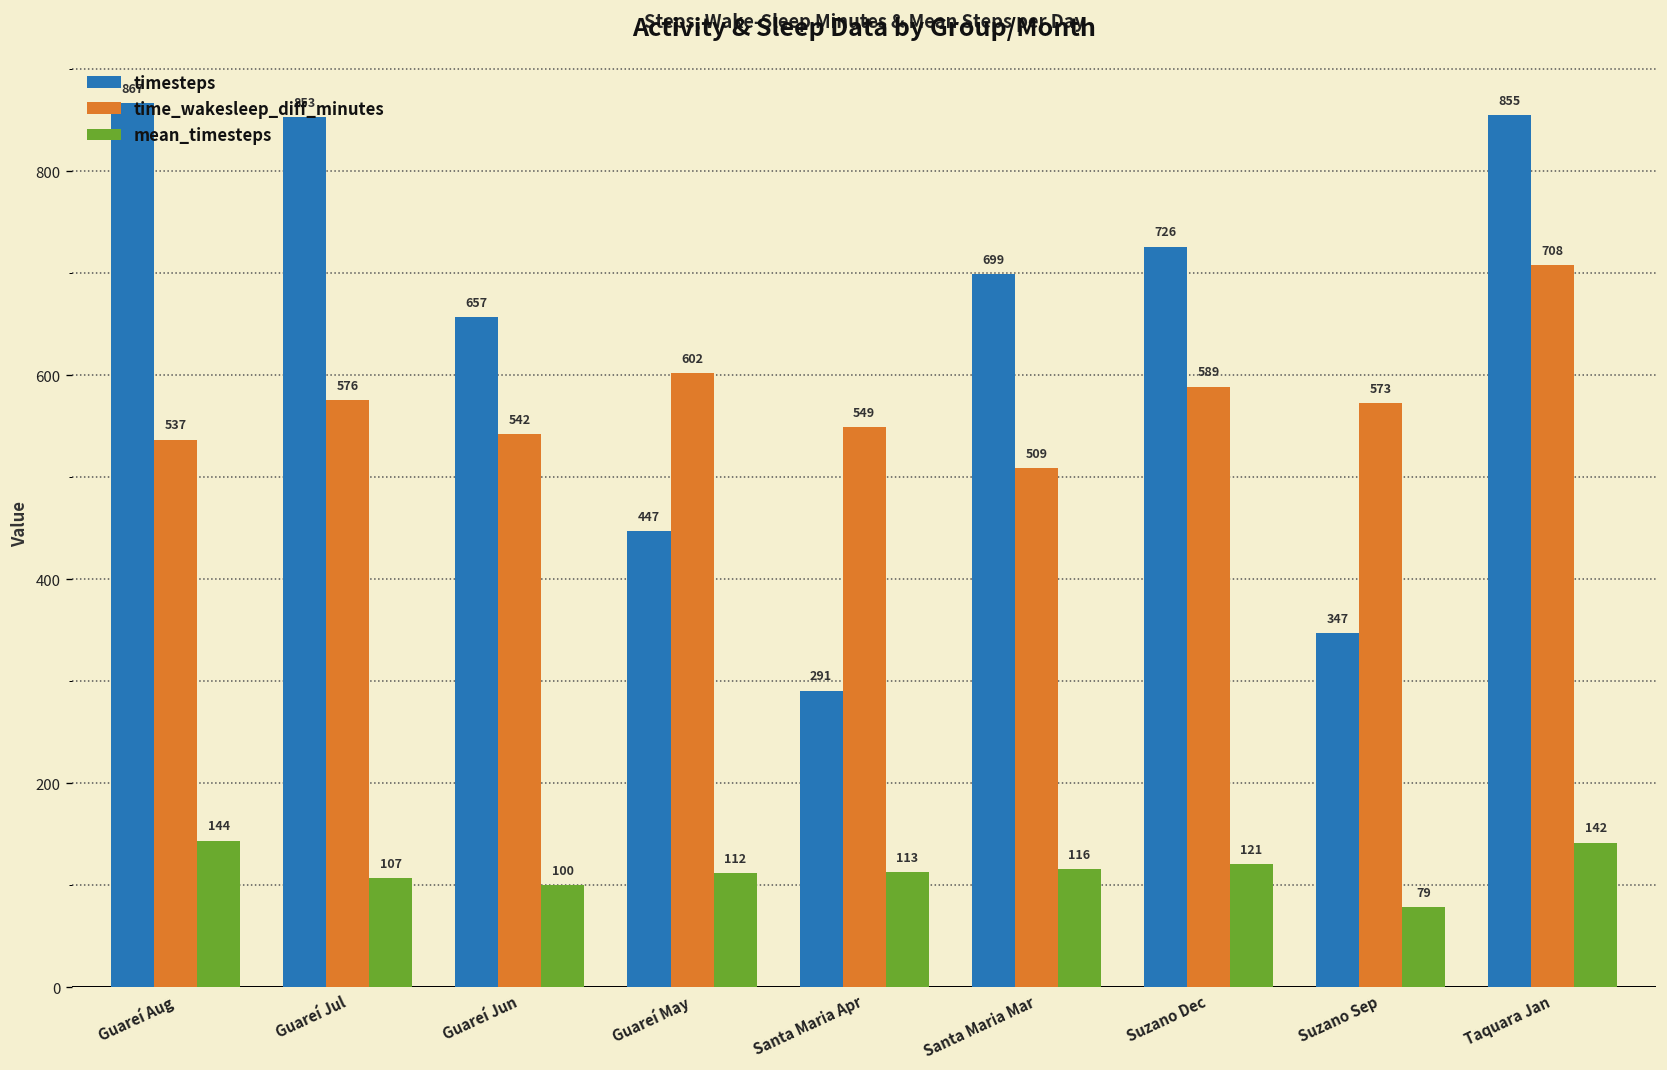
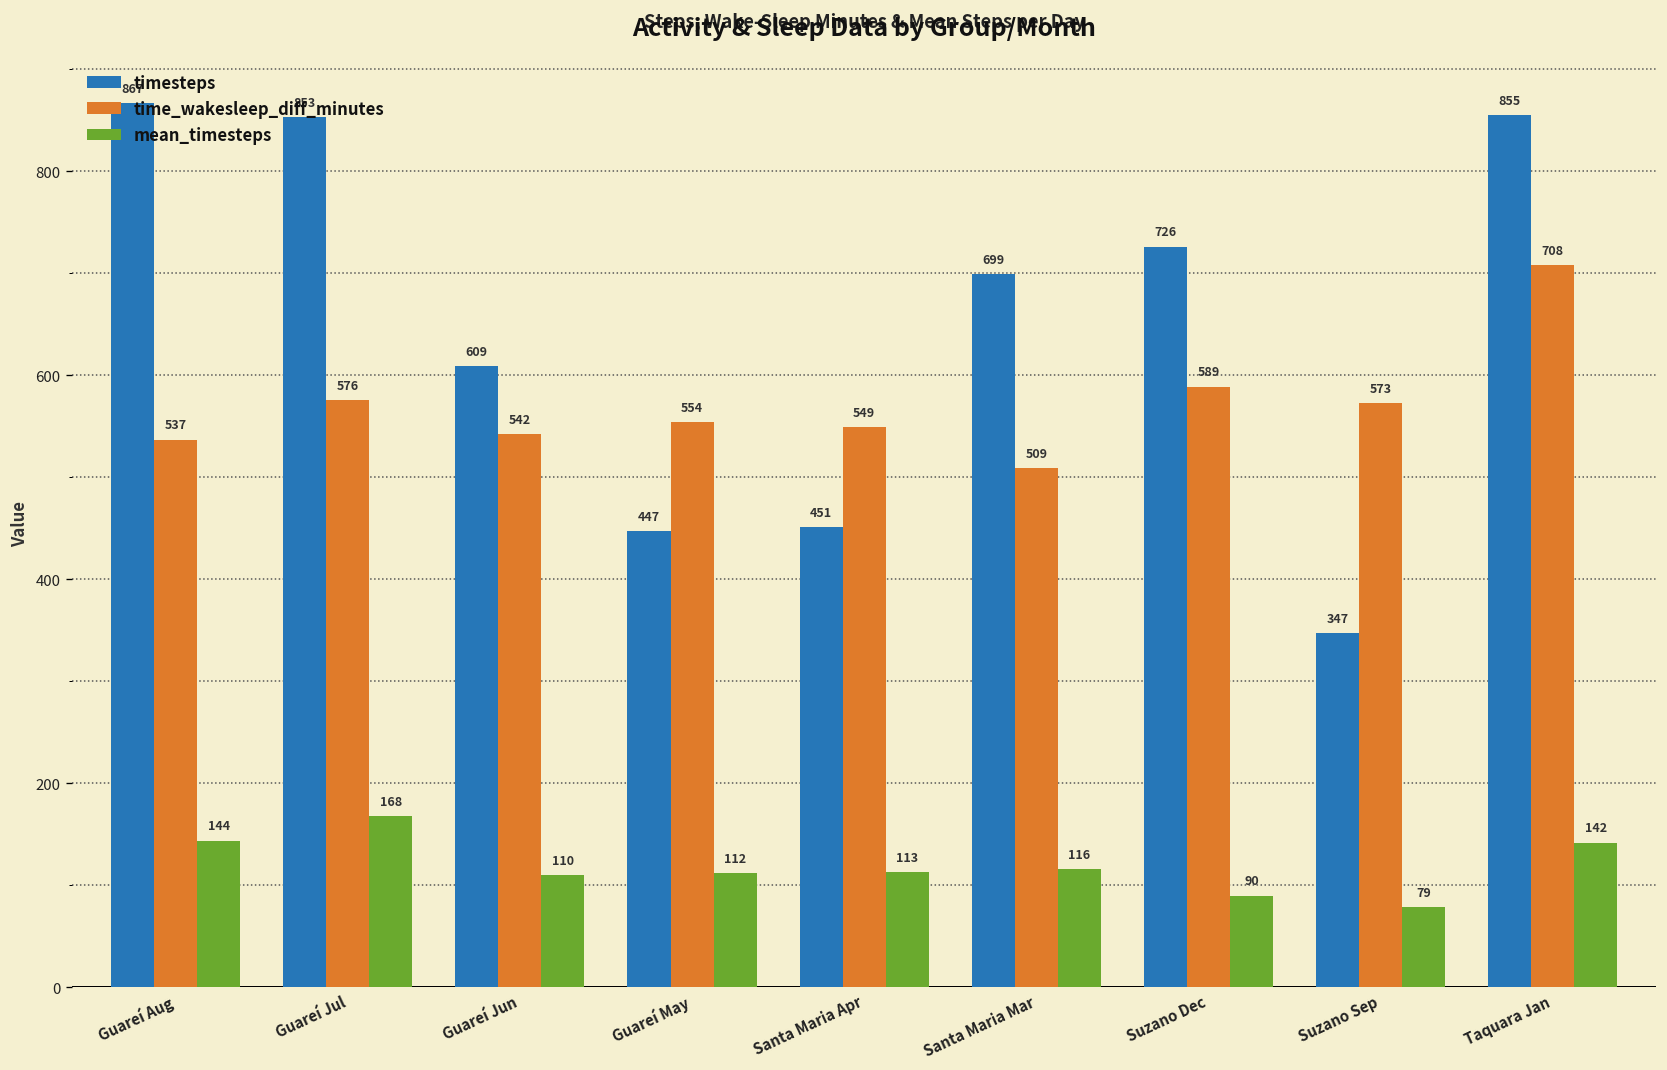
mean_timesteps, Guareí Jul: 107 -> 168
timesteps, Guareí Jun: 657 -> 609
mean_timesteps, Guareí Jun: 100 -> 110
time_wakesleep_diff_minutes, Guareí May: 602 -> 554
timesteps, Santa Maria Apr: 291 -> 451
mean_timesteps, Suzano Dec: 121 -> 90
